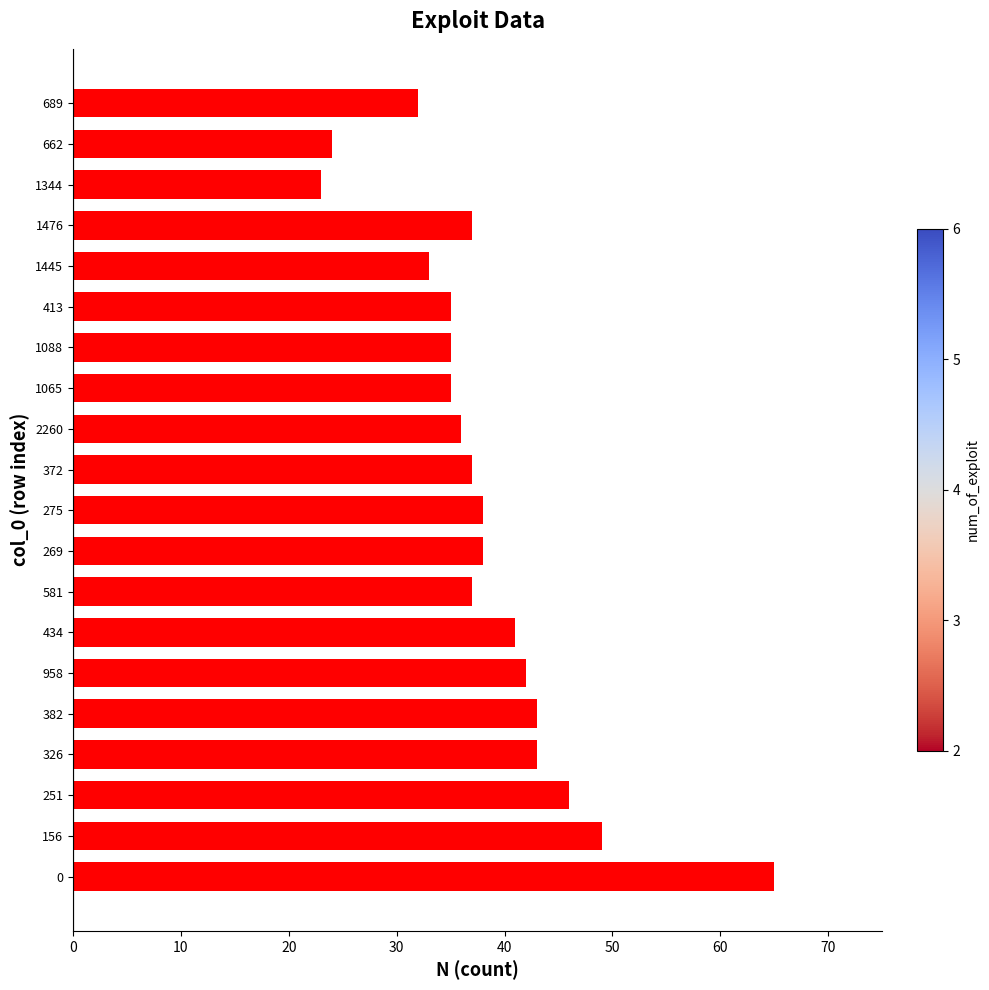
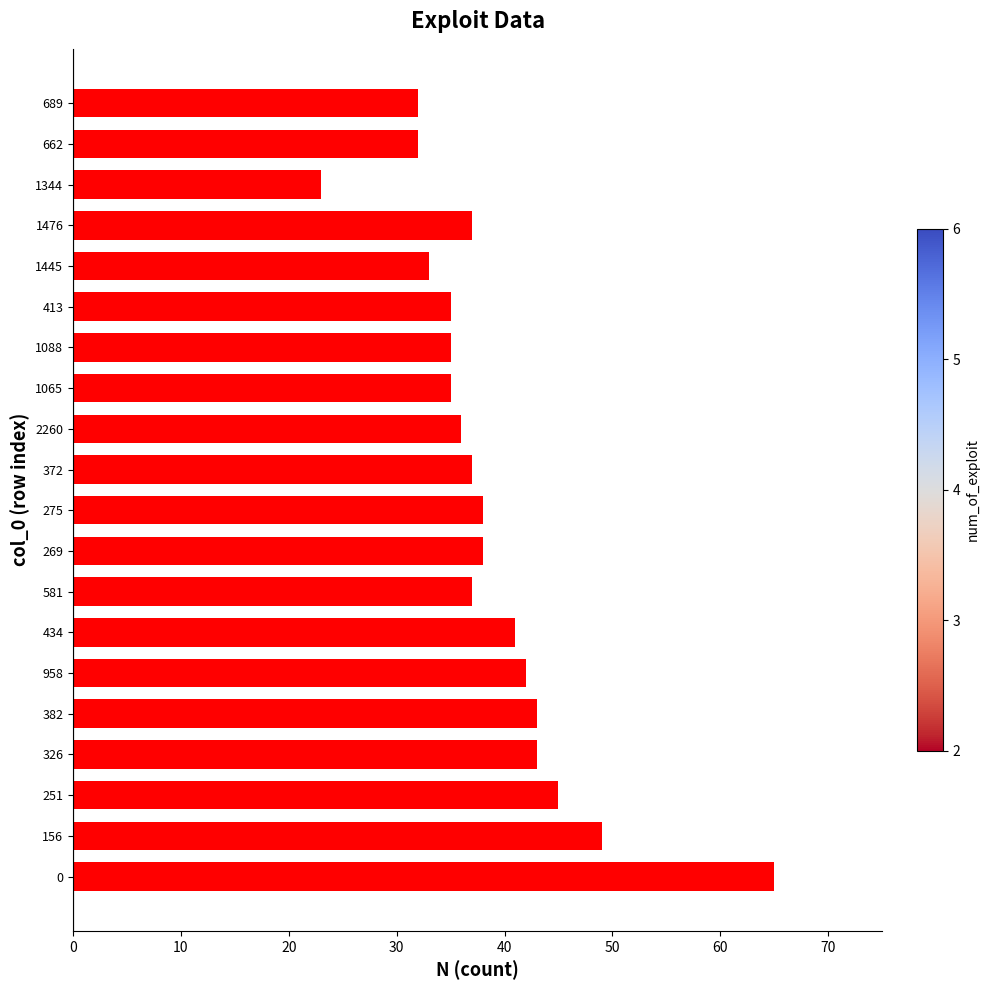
662: 24 -> 32
251: 46 -> 45
